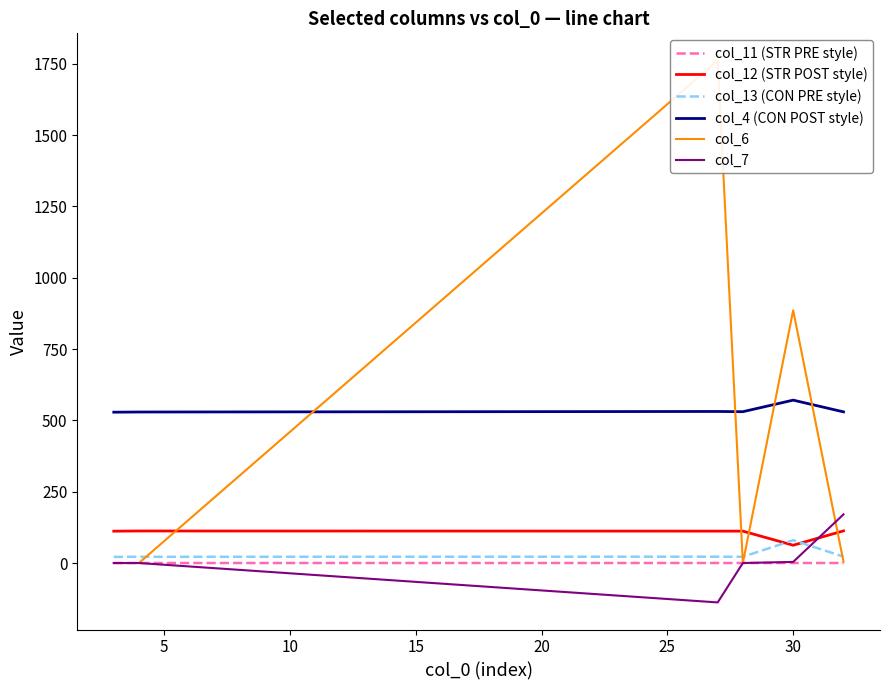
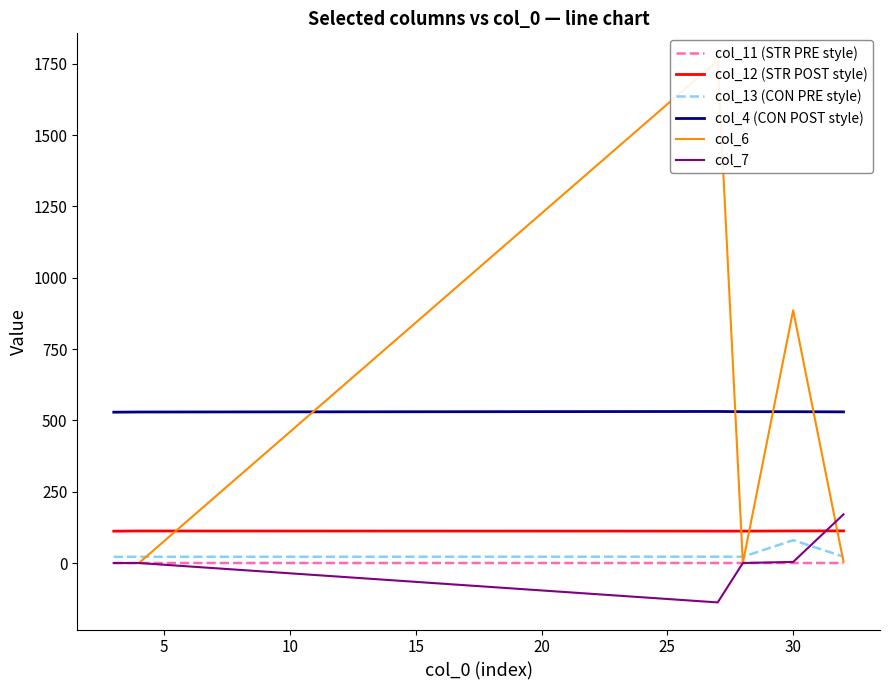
col_12 (STR POST style), 30: 60 -> 110
col_4 (CON POST style), 30: 570 -> 530
